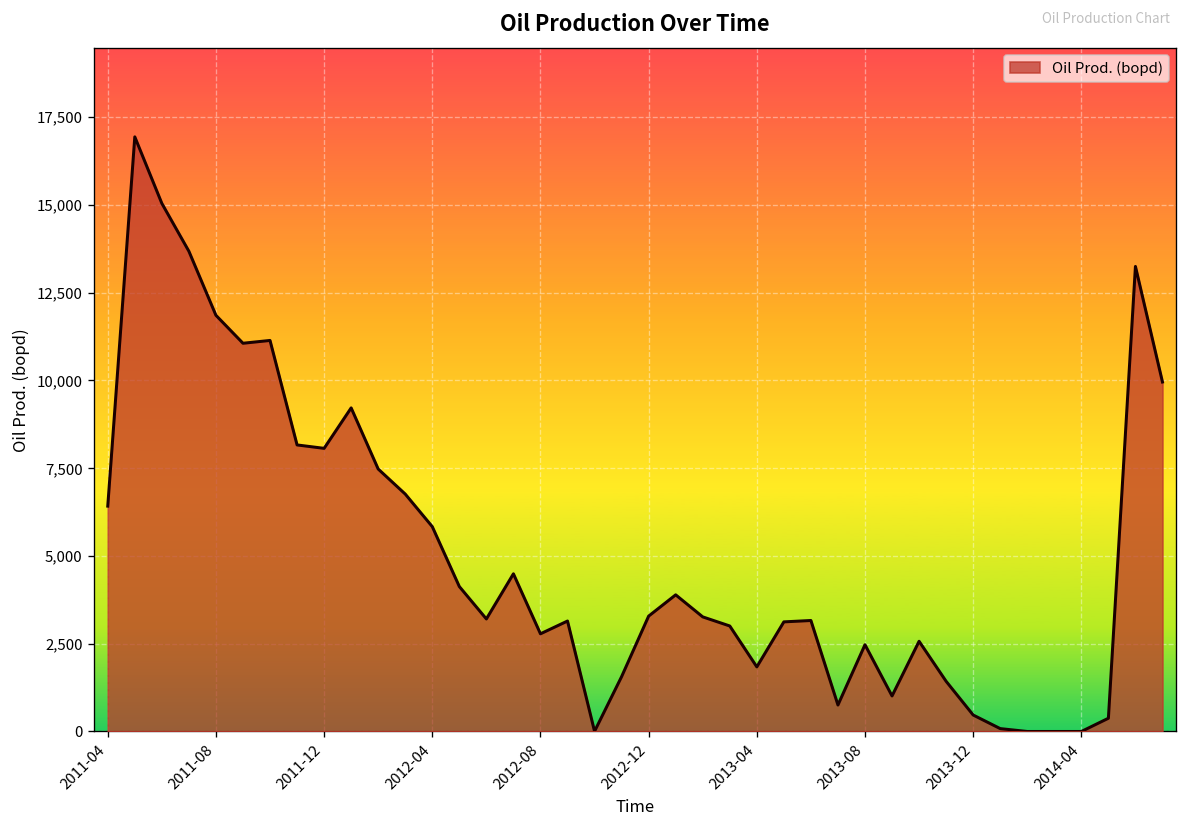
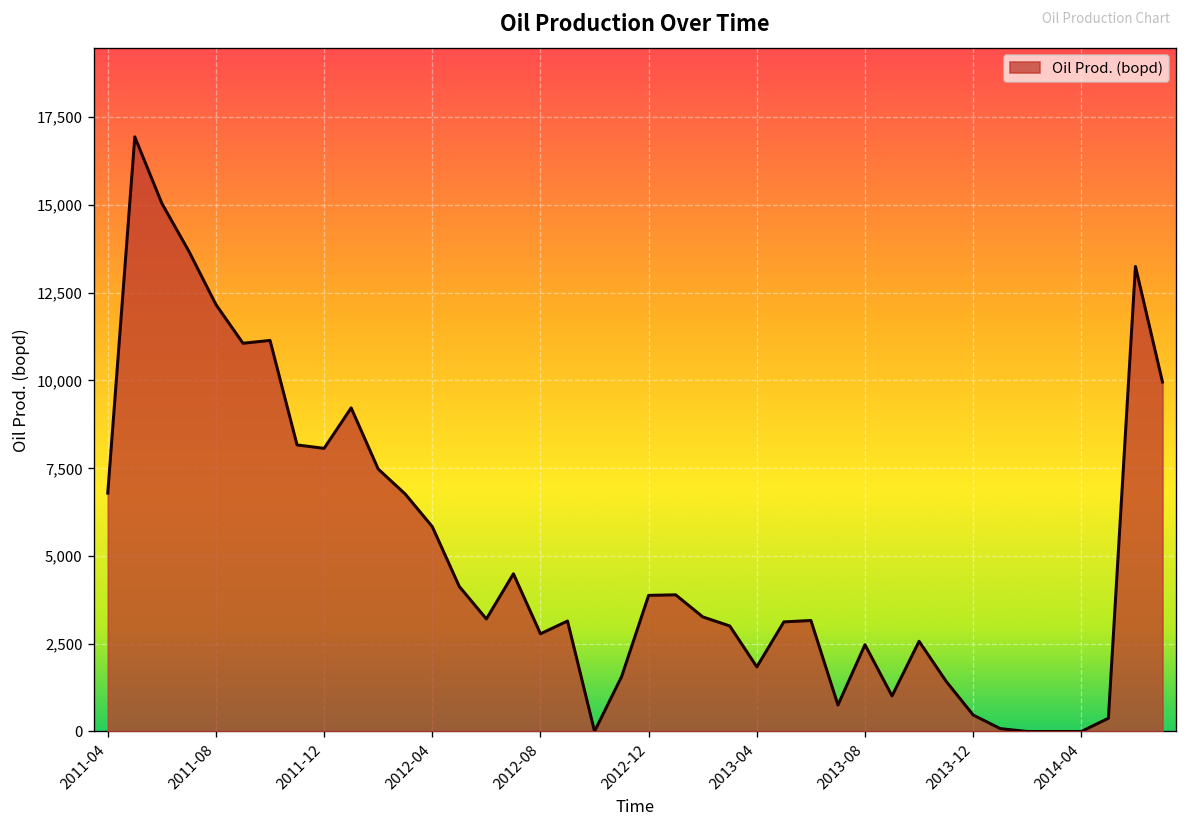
2011-04: 6,400 -> 6,800
2011-08: 11,900 -> 12,200
2012-12: 3,300 -> 3,900
